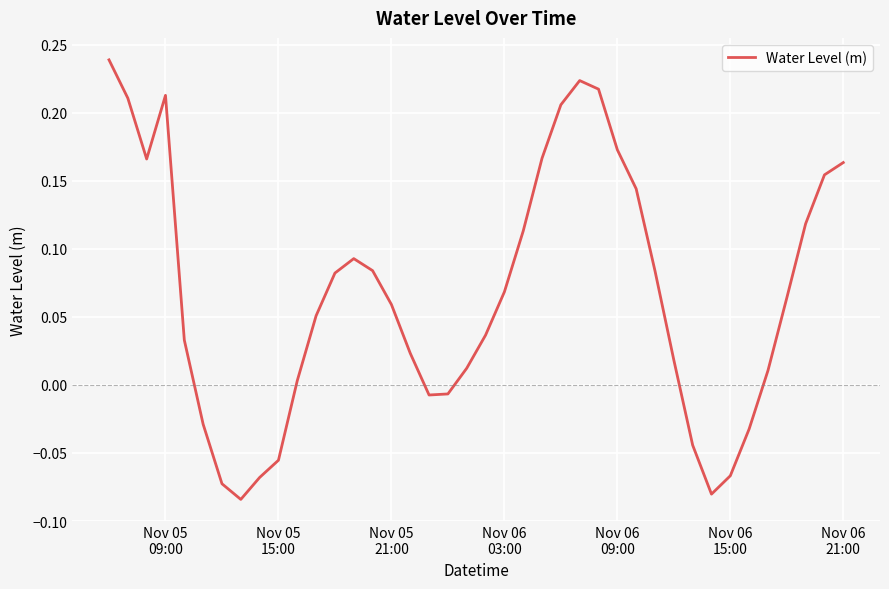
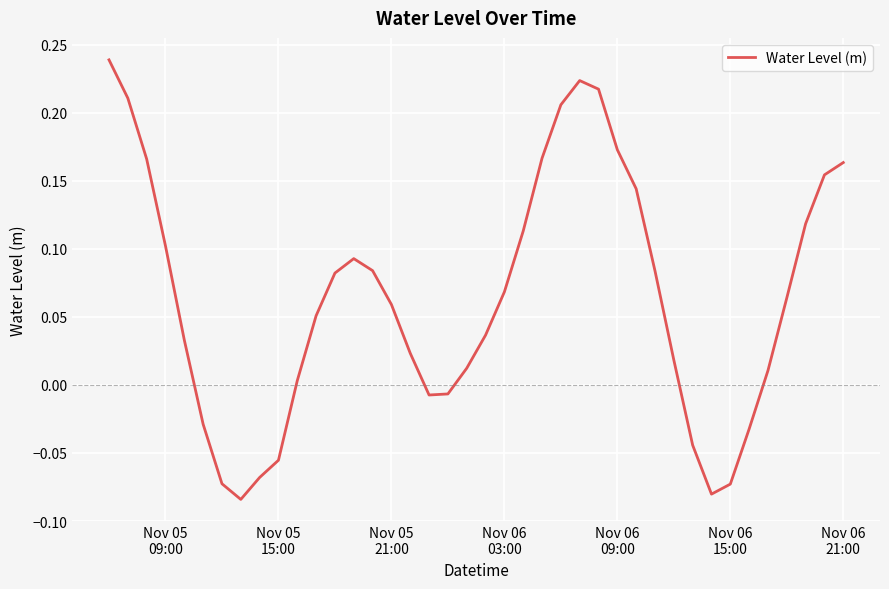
Nov 05 09:00: 0.213 -> 0.102
Nov 06 15:00: -0.067 -> -0.073
